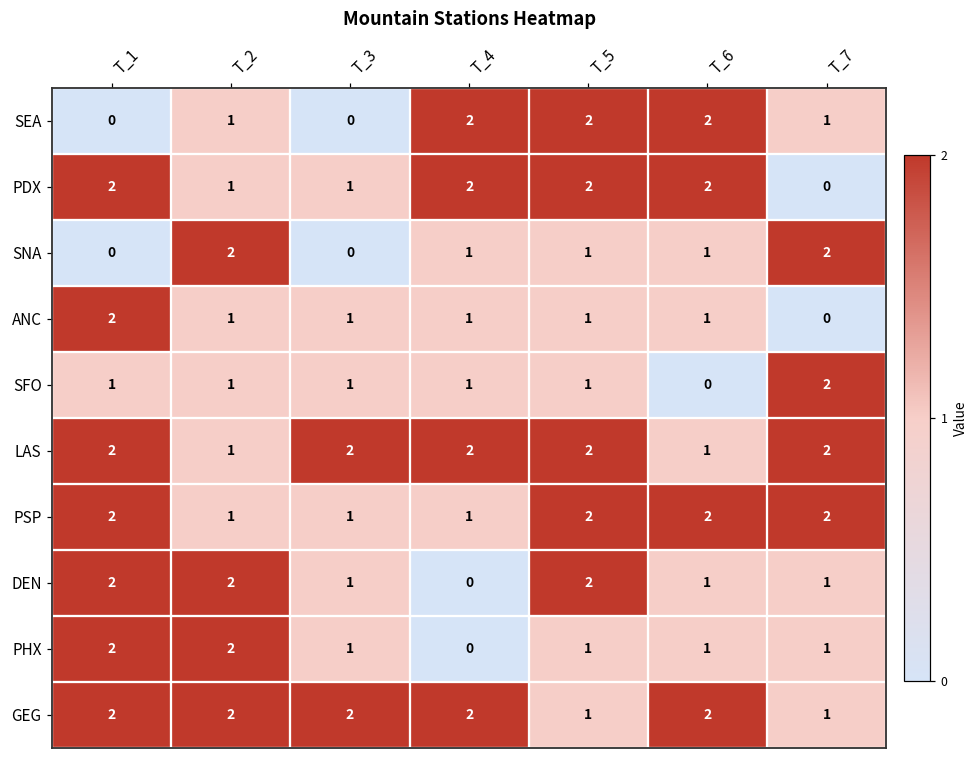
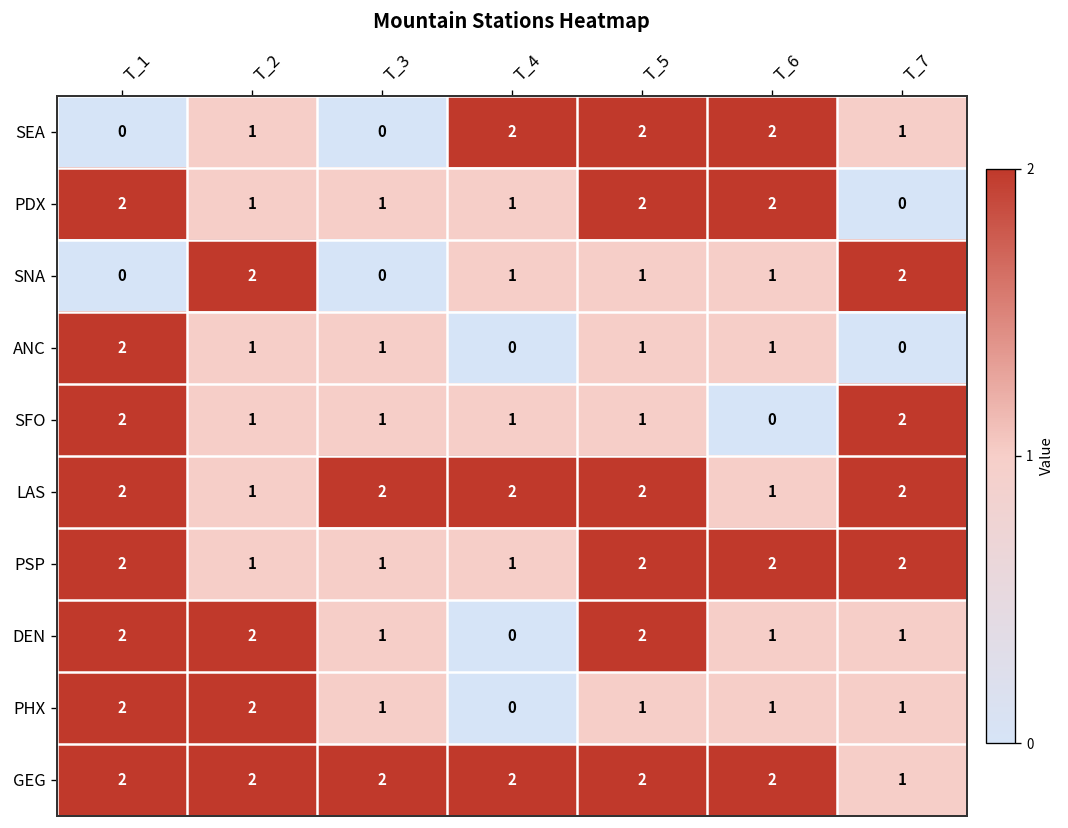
PDX, T_4: 2 -> 1
ANC, T_4: 1 -> 0
SFO, T_1: 1 -> 2
GEG, T_5: 1 -> 2
